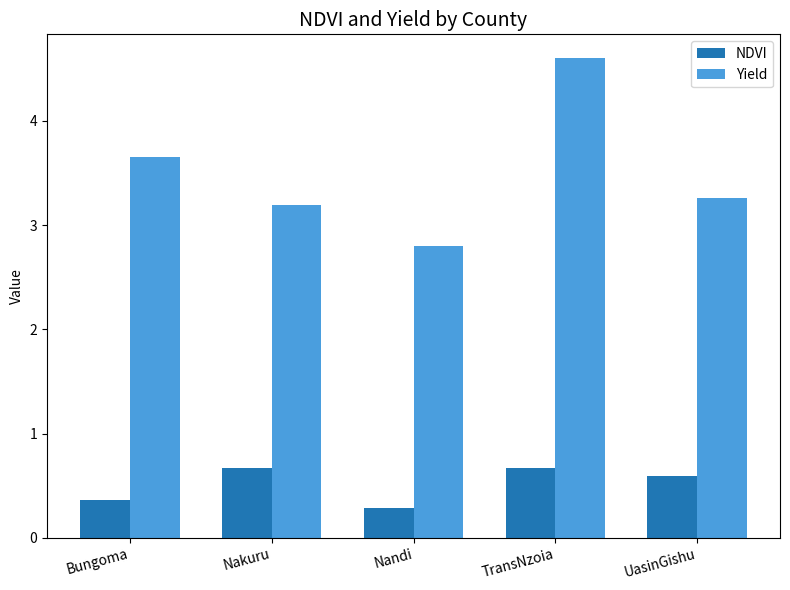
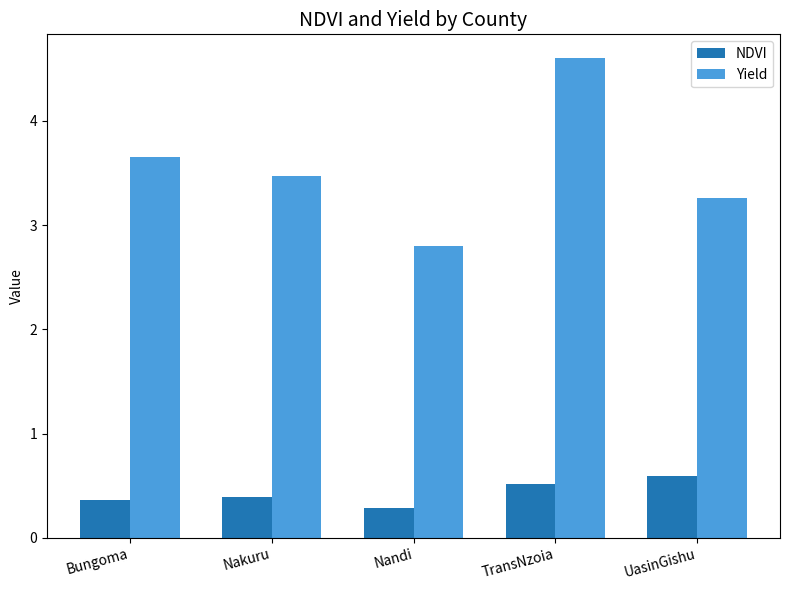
NDVI, Nakuru: 0.67 -> 0.39
Yield, Nakuru: 3.19 -> 3.47
NDVI, TransNzoia: 0.67 -> 0.52
